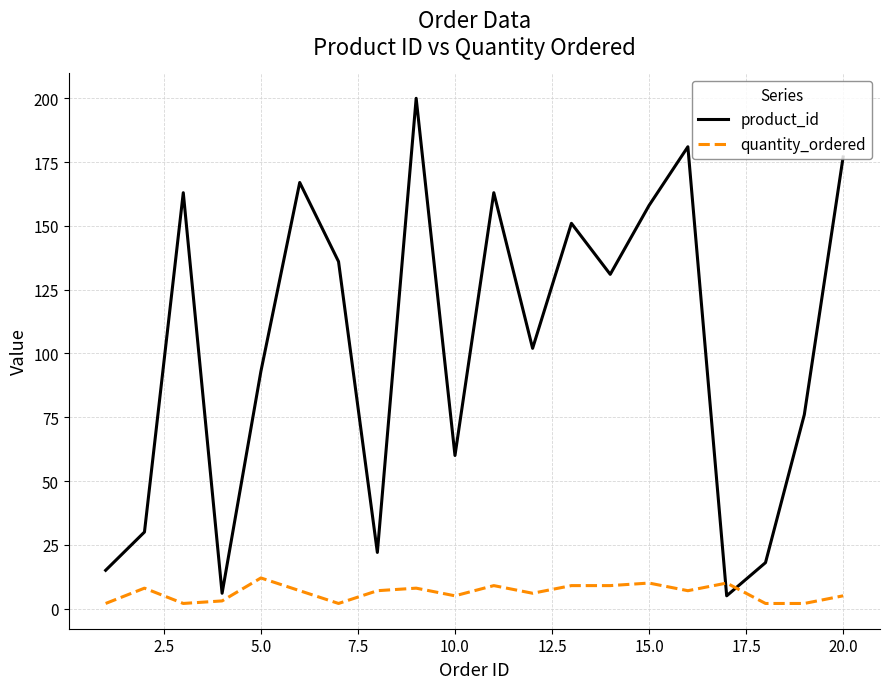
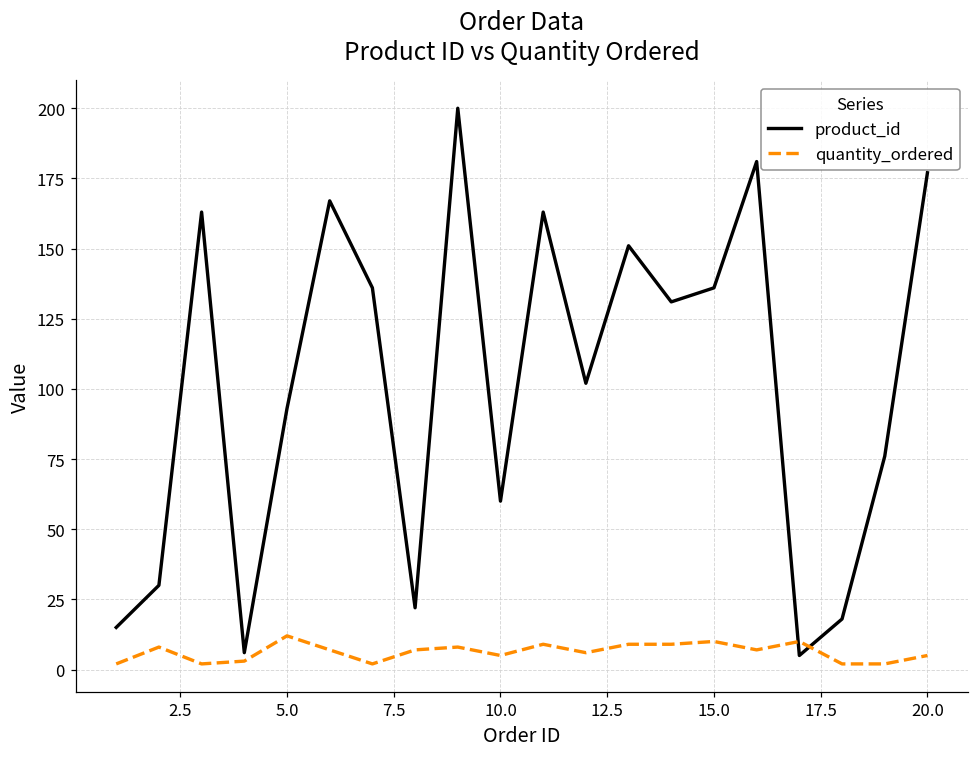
product_id, 15.0: 158 -> 136
